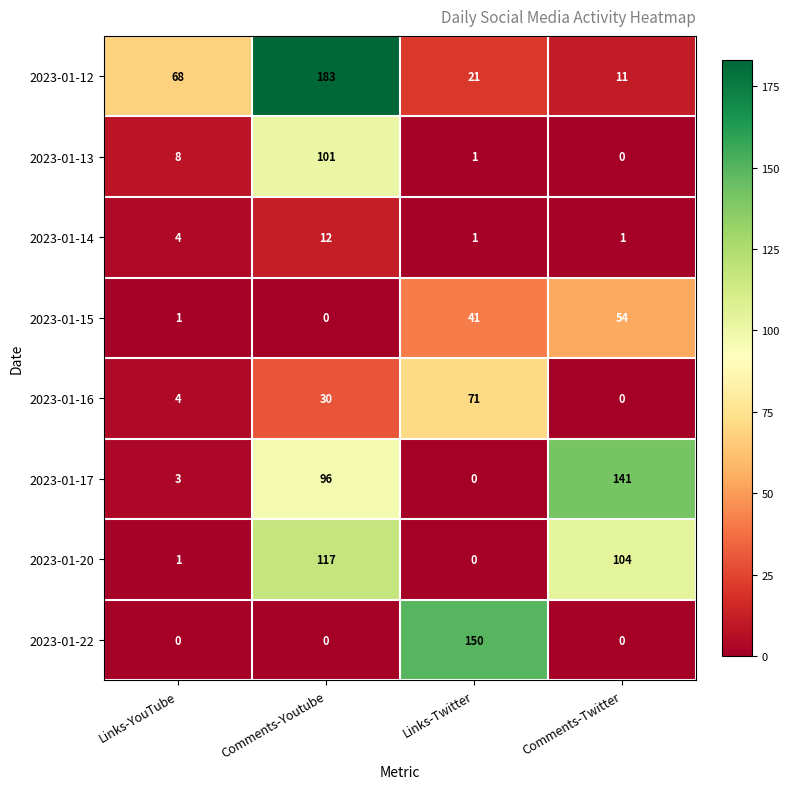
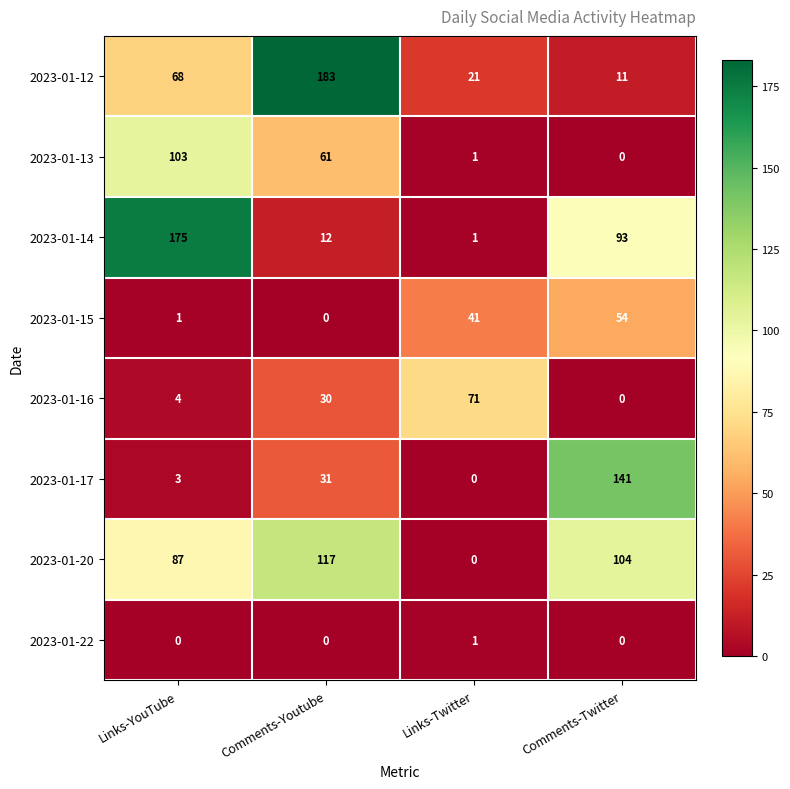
2023-01-13, Links-YouTube: 8 -> 103
2023-01-13, Comments-Youtube: 101 -> 61
2023-01-14, Links-YouTube: 4 -> 175
2023-01-14, Comments-Twitter: 1 -> 93
2023-01-17, Comments-Youtube: 96 -> 31
2023-01-20, Links-YouTube: 1 -> 87
2023-01-22, Links-Twitter: 150 -> 1
